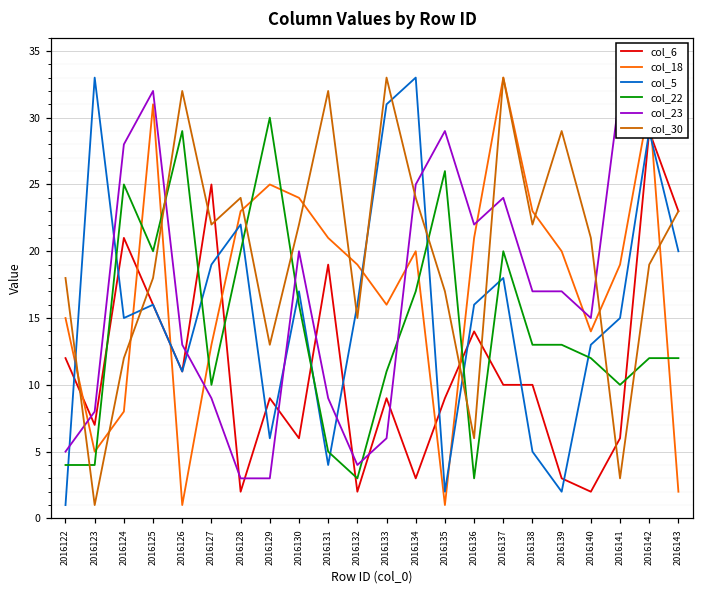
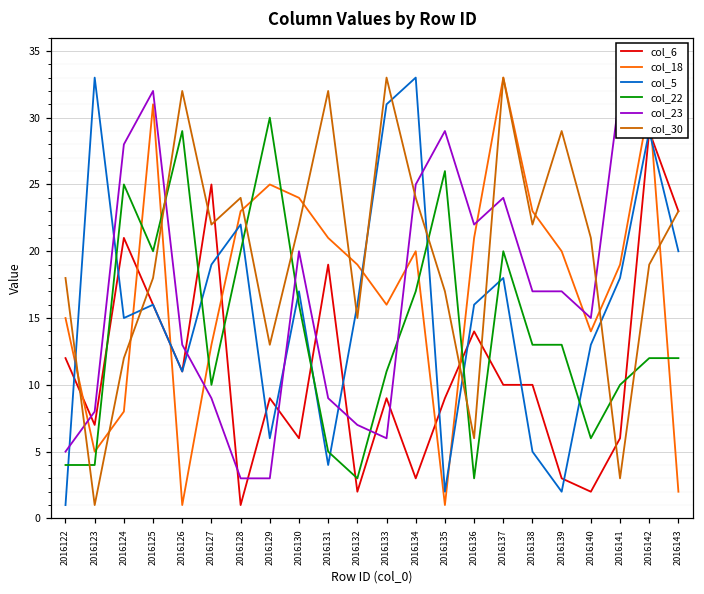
col_6, 2016128: 2 -> 1
col_23, 2016132: 4 -> 7
col_22, 2016140: 12 -> 6
col_5, 2016141: 15 -> 18
